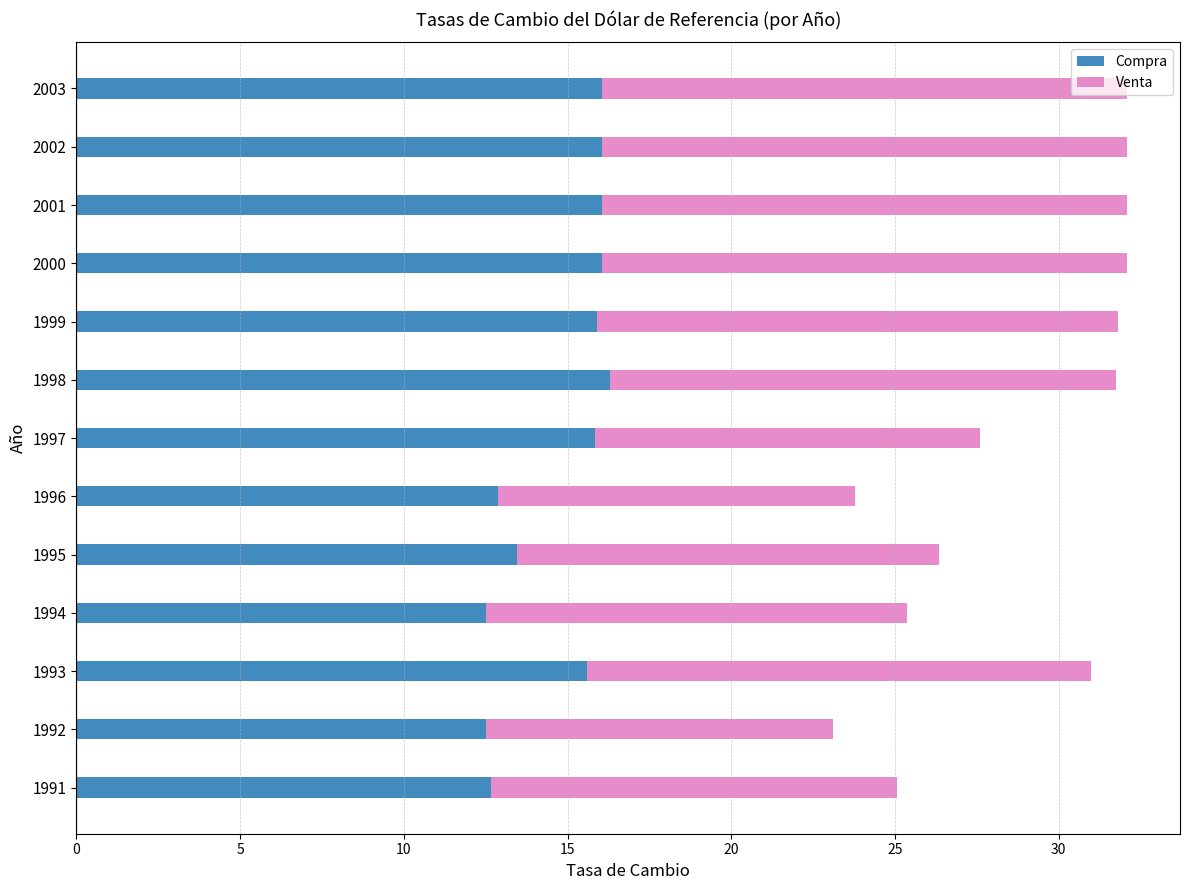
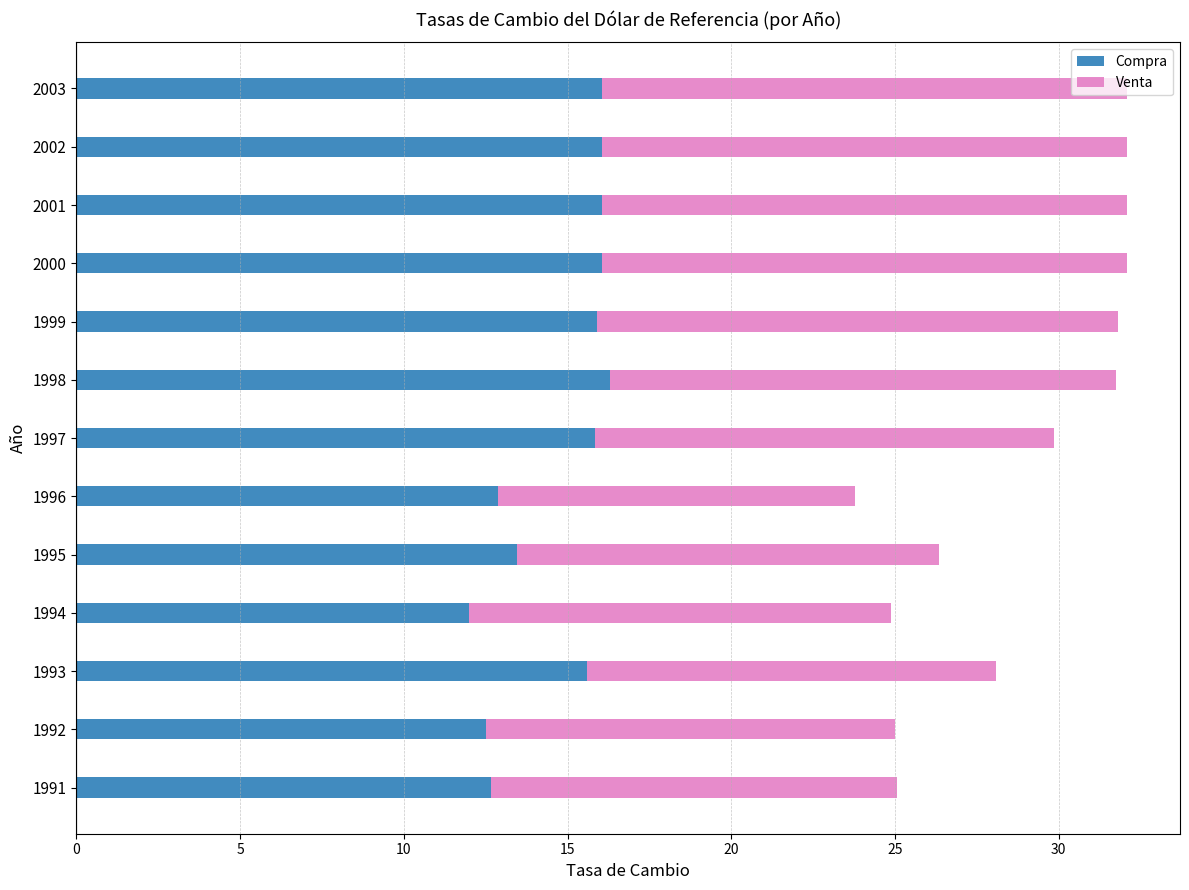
Venta, 1997: 11.8 -> 14.0
Compra, 1994: 12.5 -> 12.0
Venta, 1993: 15.4 -> 12.5
Venta, 1992: 10.6 -> 12.5
